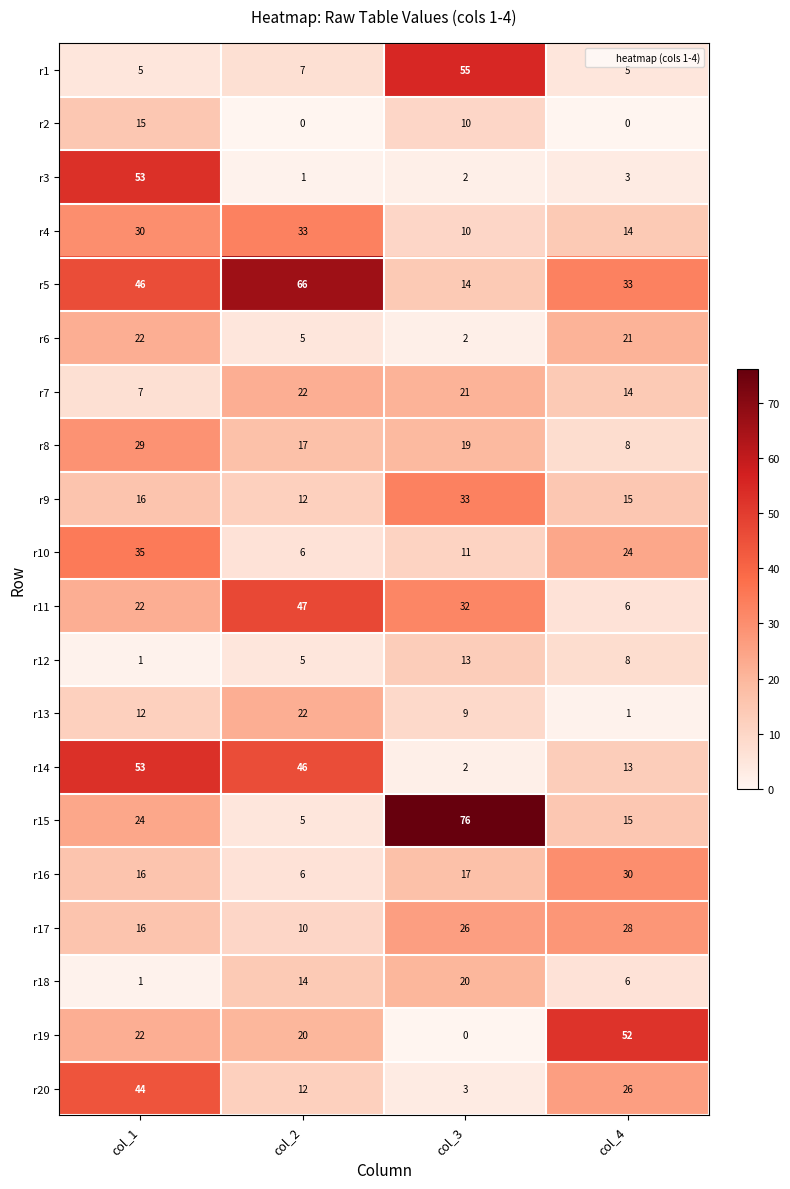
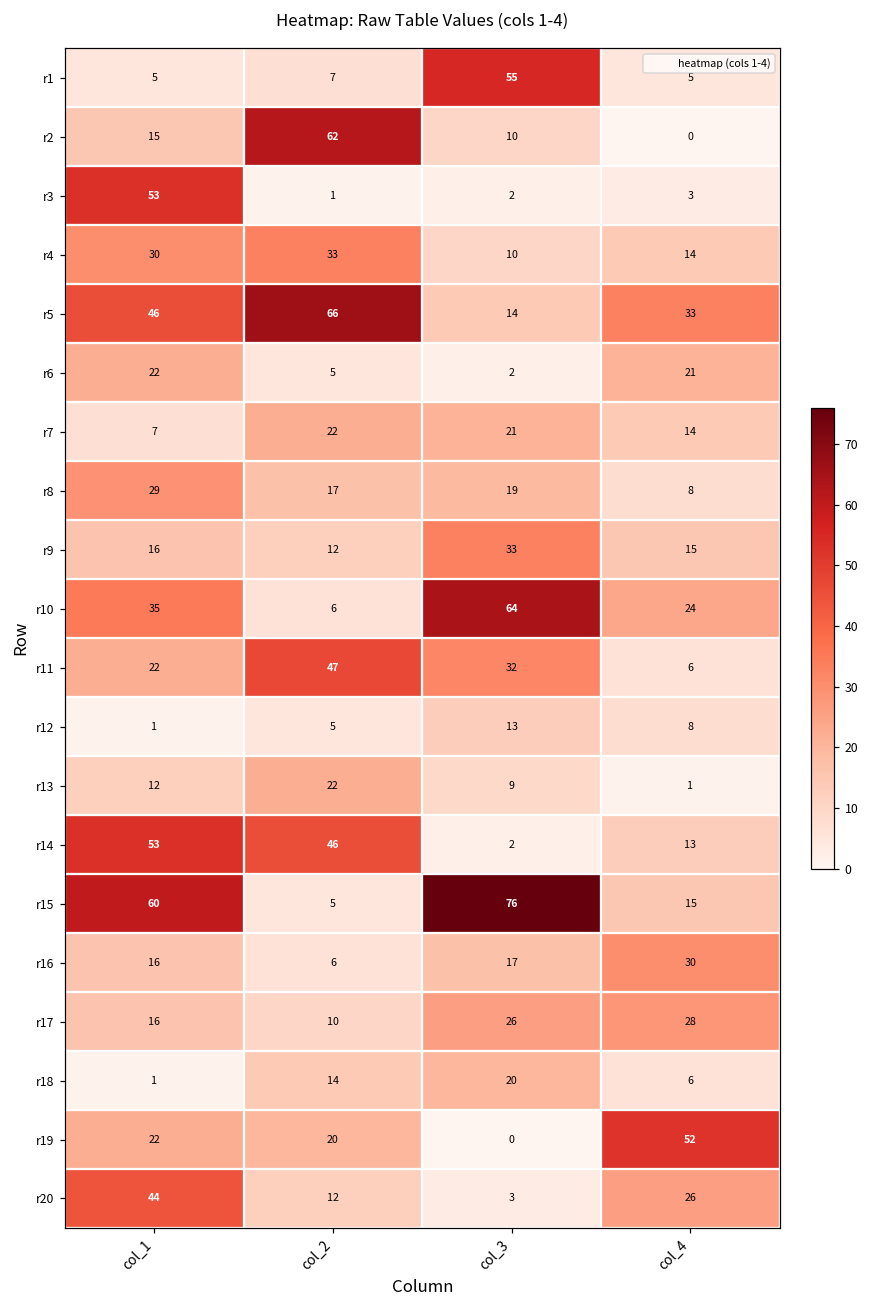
r2, col_2: 0 -> 62
r10, col_3: 11 -> 64
r15, col_1: 24 -> 60
